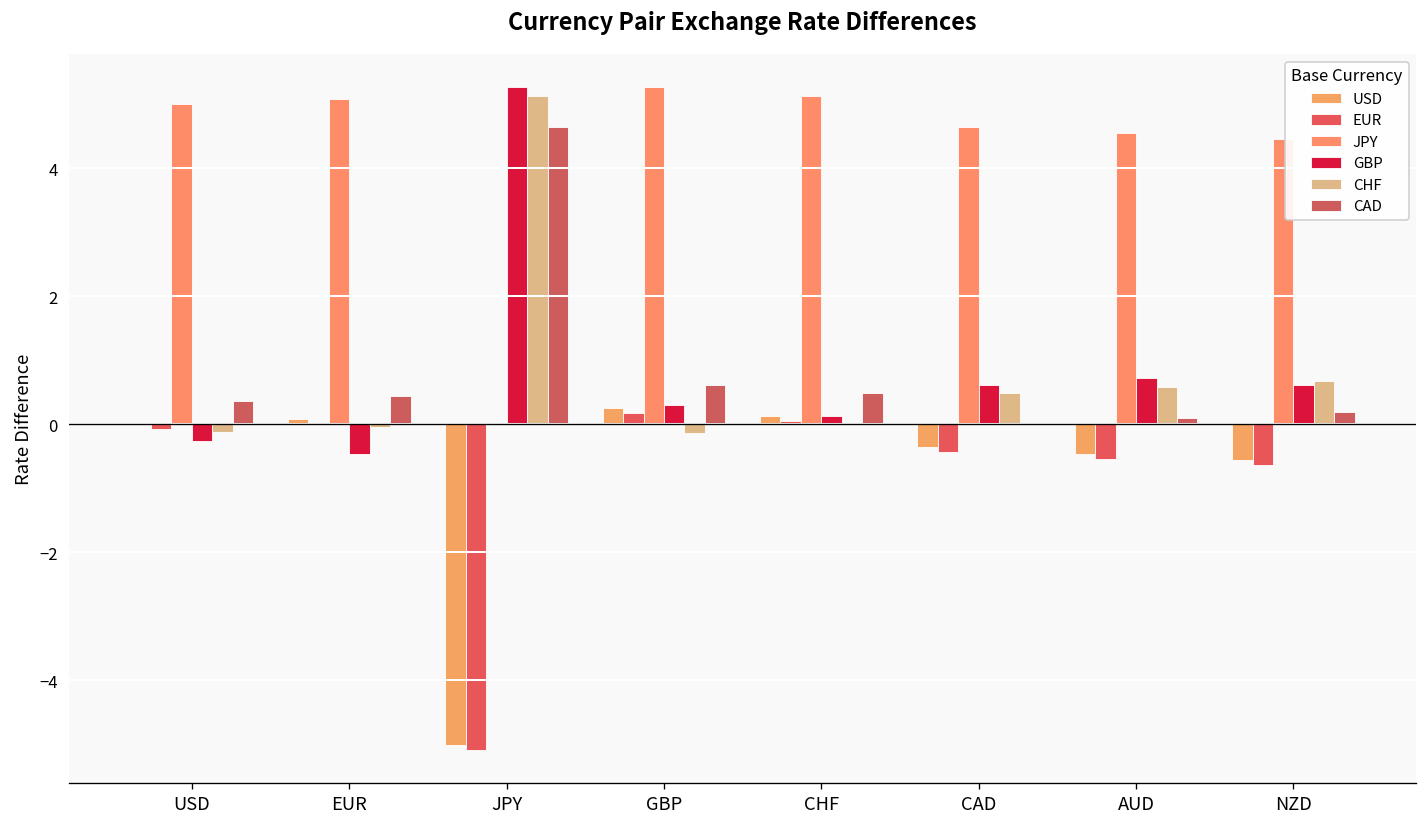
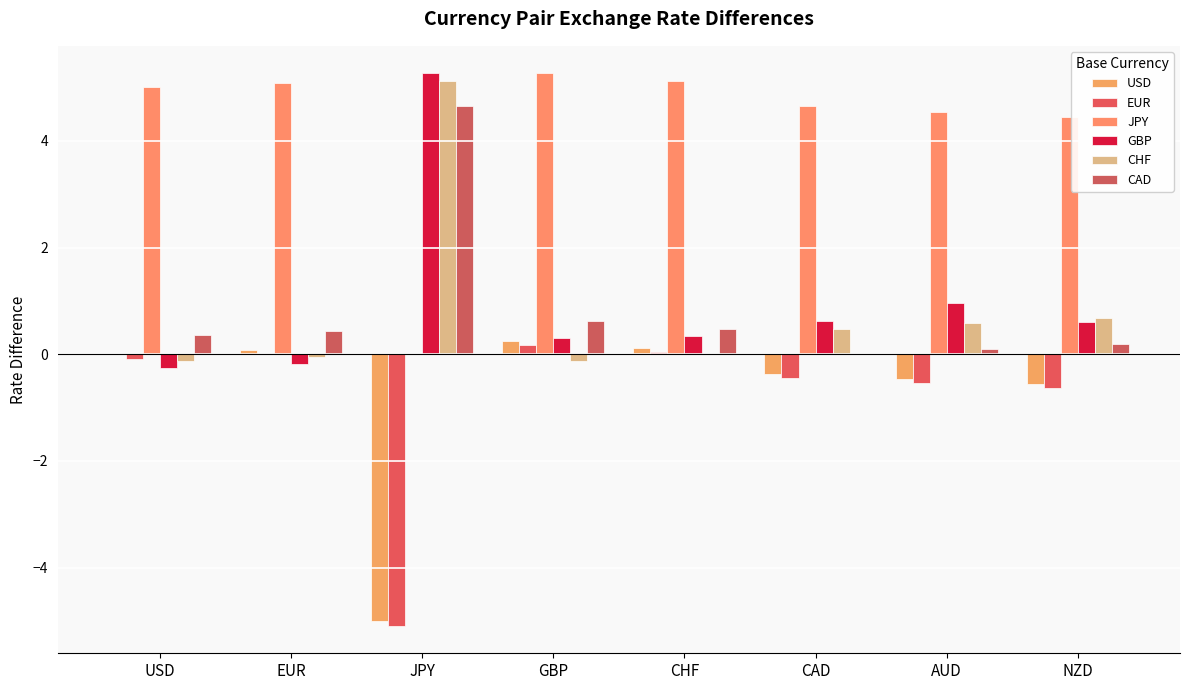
GBP, EUR: -0.5 -> -0.2
GBP, CHF: 0.1 -> 0.3
GBP, AUD: 0.7 -> 1.0
